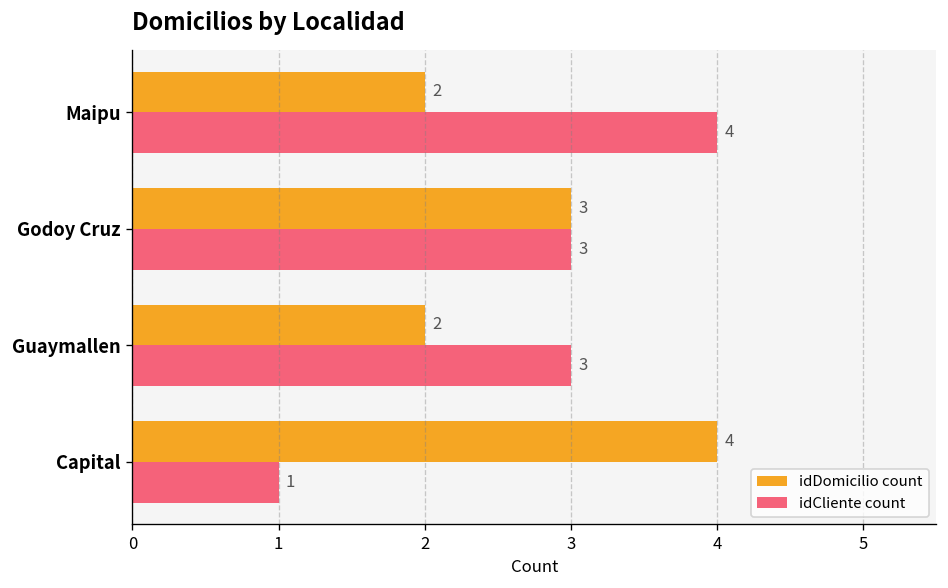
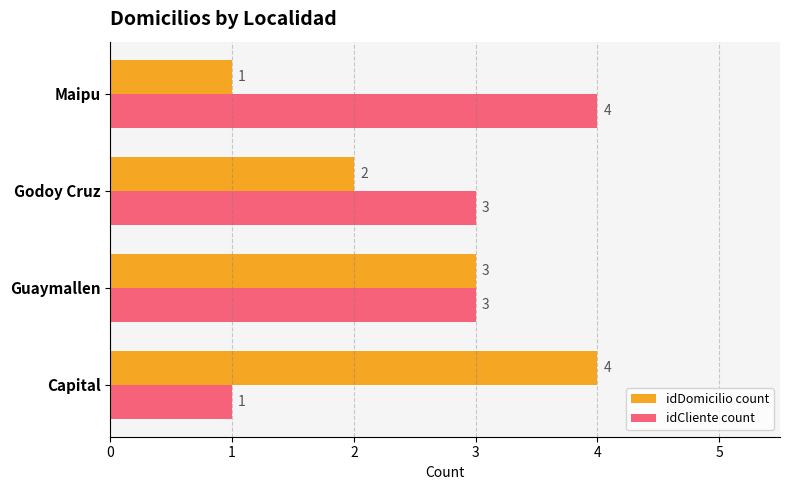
idDomicilio count, Maipu: 2 -> 1
idDomicilio count, Godoy Cruz: 3 -> 2
idDomicilio count, Guaymallen: 2 -> 3
